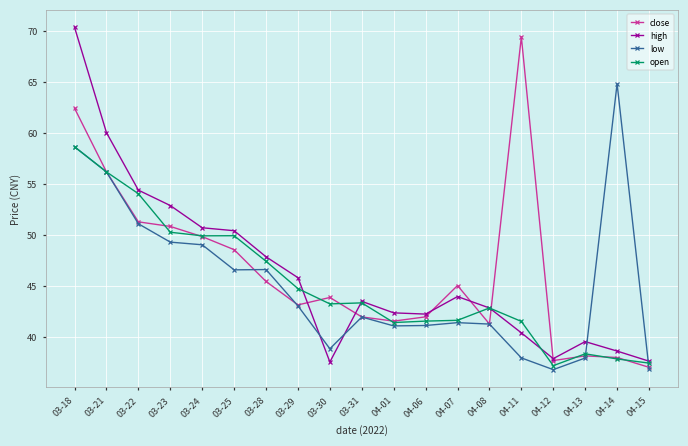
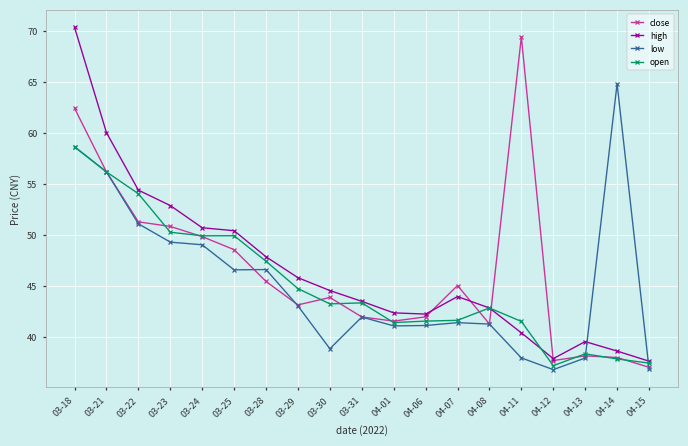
high, 03-30: 38 -> 45
